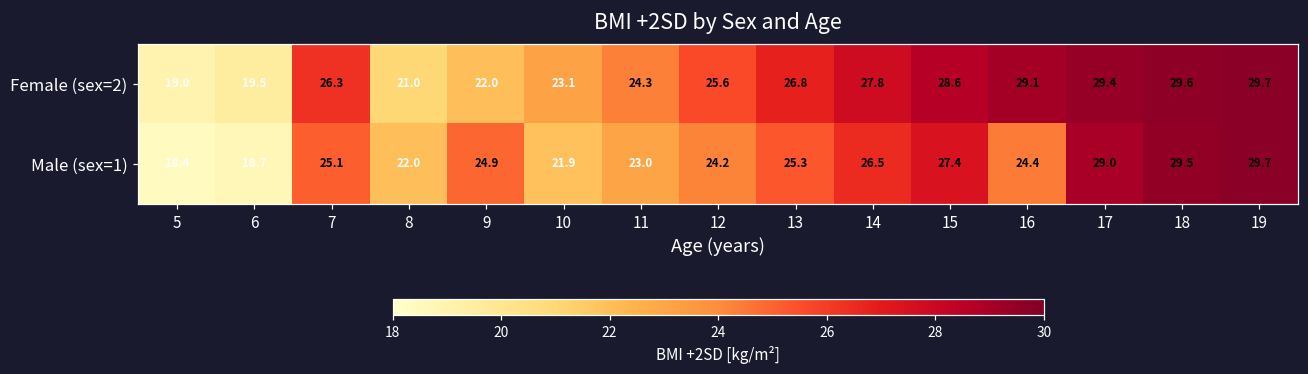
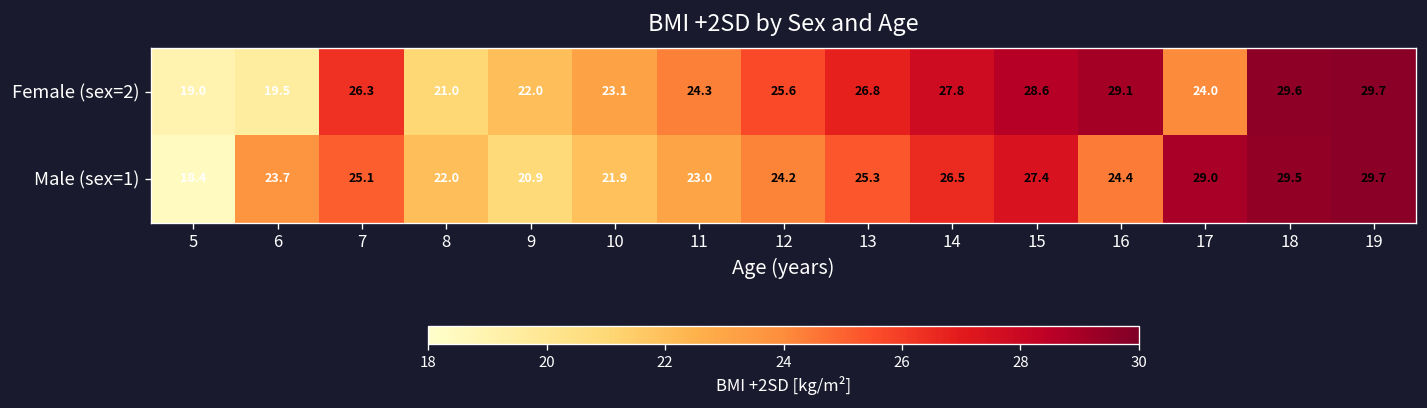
Female (sex=2), 17: 29.4 -> 24.0
Male (sex=1), 6: 18.7 -> 23.7
Male (sex=1), 9: 24.9 -> 20.9
